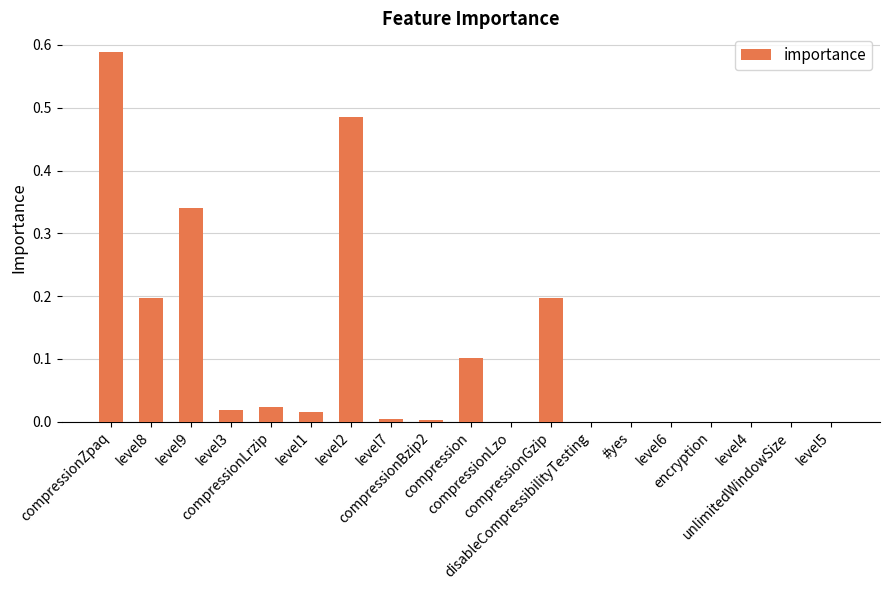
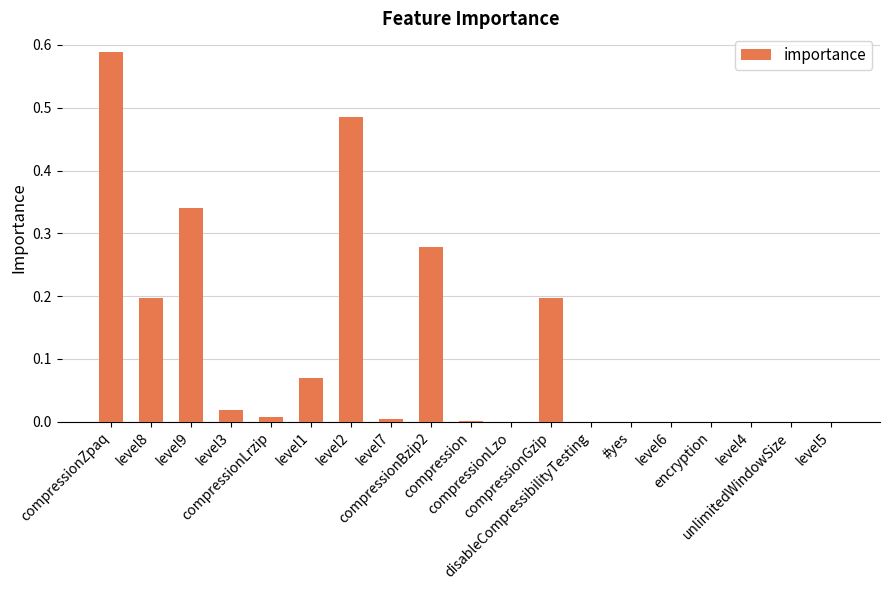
compressionLrzip: 0.02 -> 0.01
level1: 0.02 -> 0.07
compressionBzip2: 0.00 -> 0.28
compression: 0.10 -> 0.00
